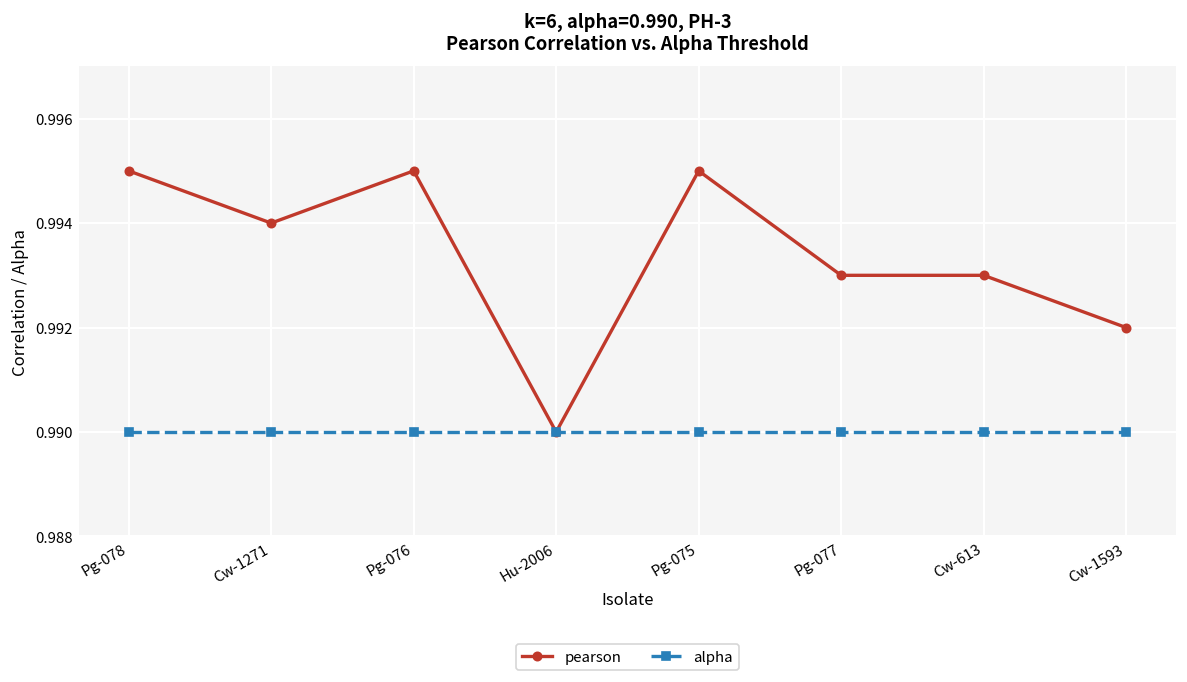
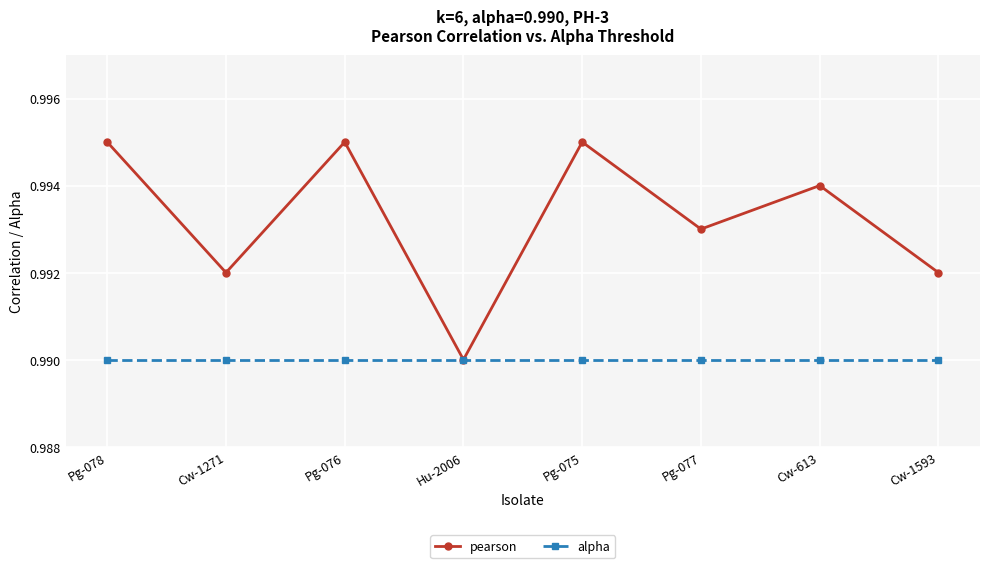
pearson, Cw-1271: 0.994 -> 0.992
pearson, Cw-613: 0.993 -> 0.994
